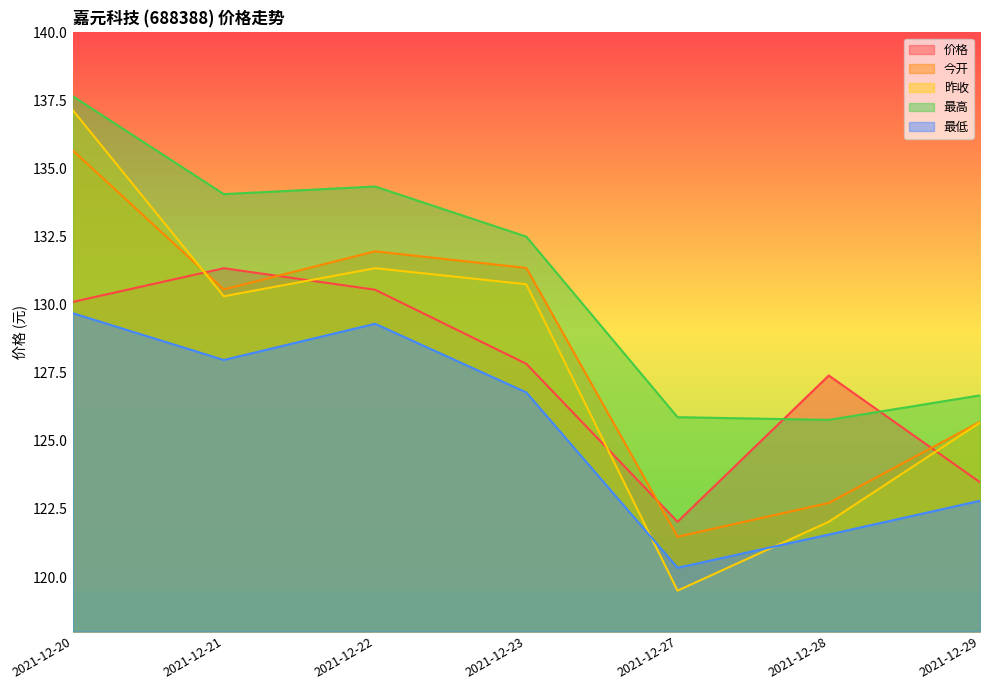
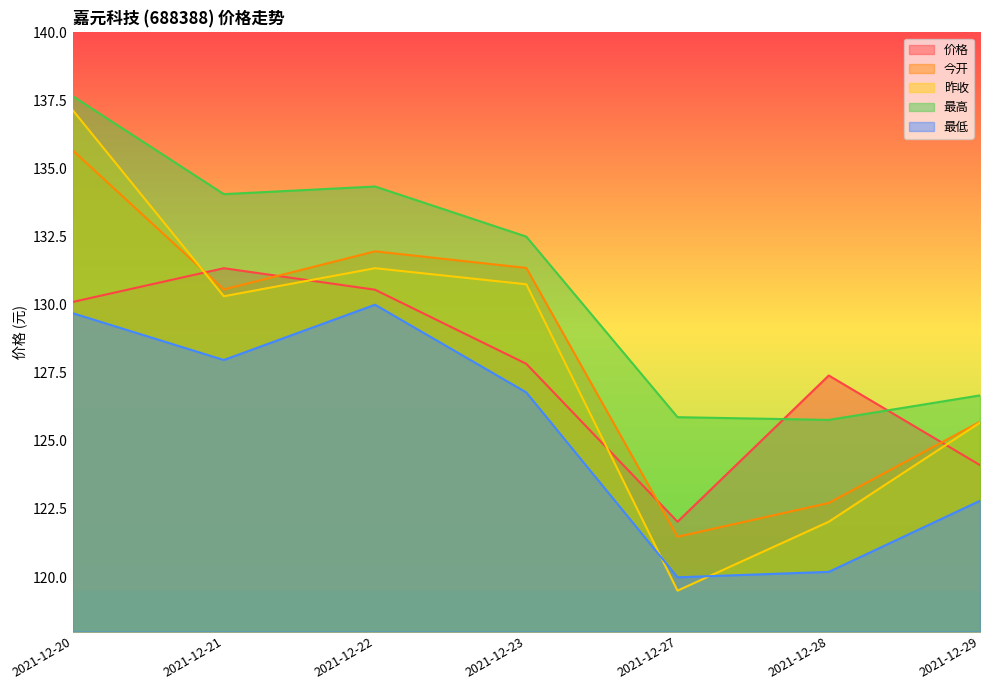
最低, 2021-12-22: 129.3 -> 130.0
最低, 2021-12-27: 120.3 -> 120.0
最低, 2021-12-28: 121.6 -> 120.2
价格, 2021-12-29: 123.5 -> 124.1
